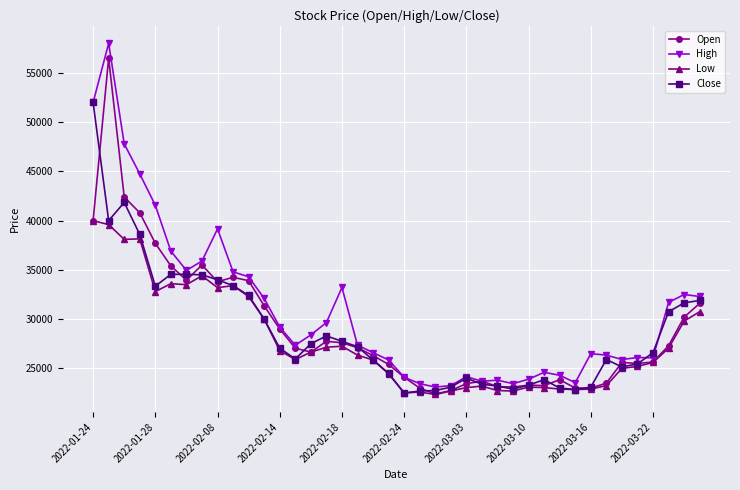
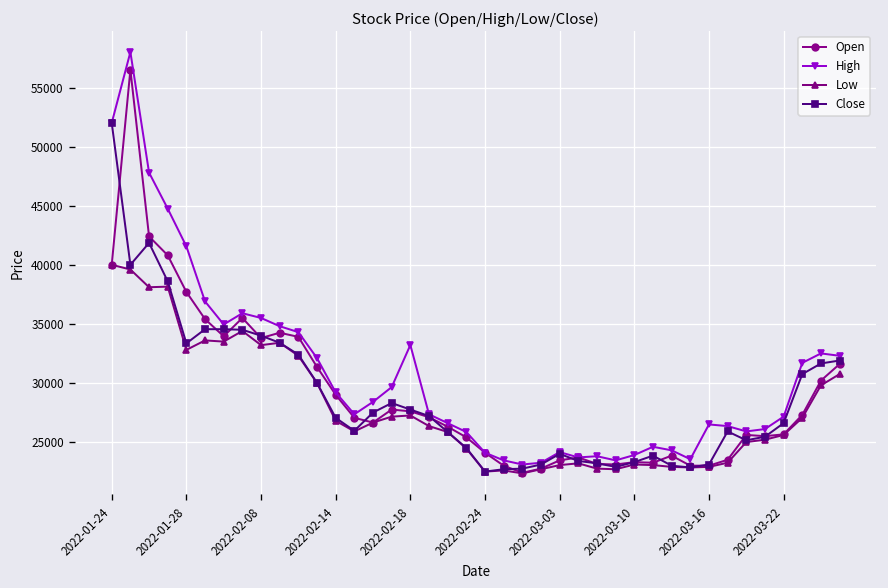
High, 2022-02-08: 39000 -> 36000
High, 2022-03-22: 26000 -> 27000
